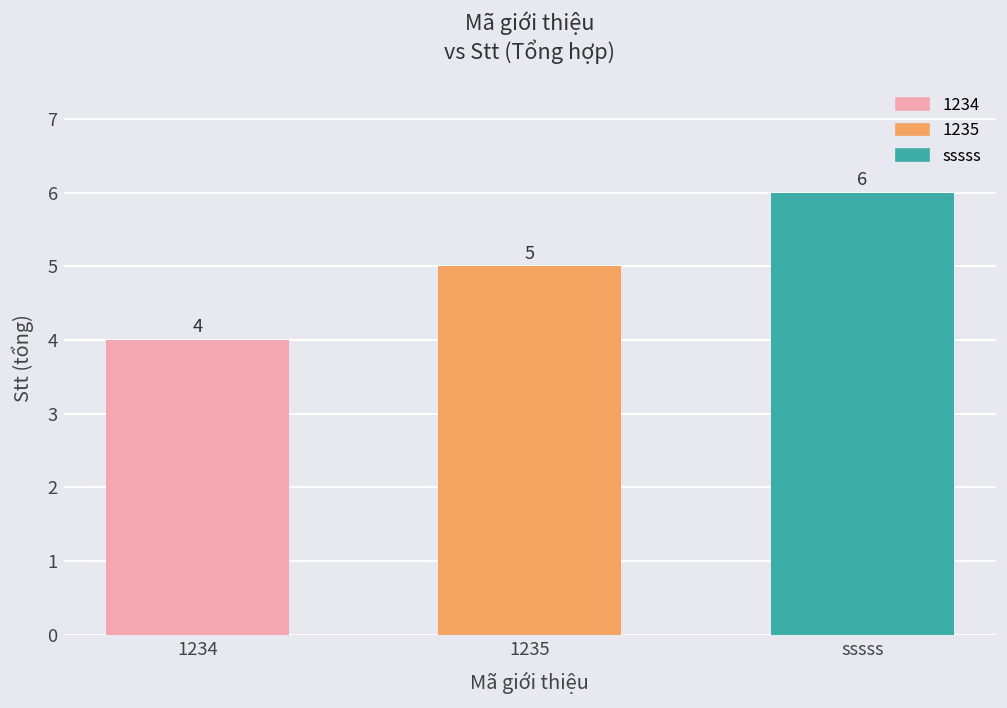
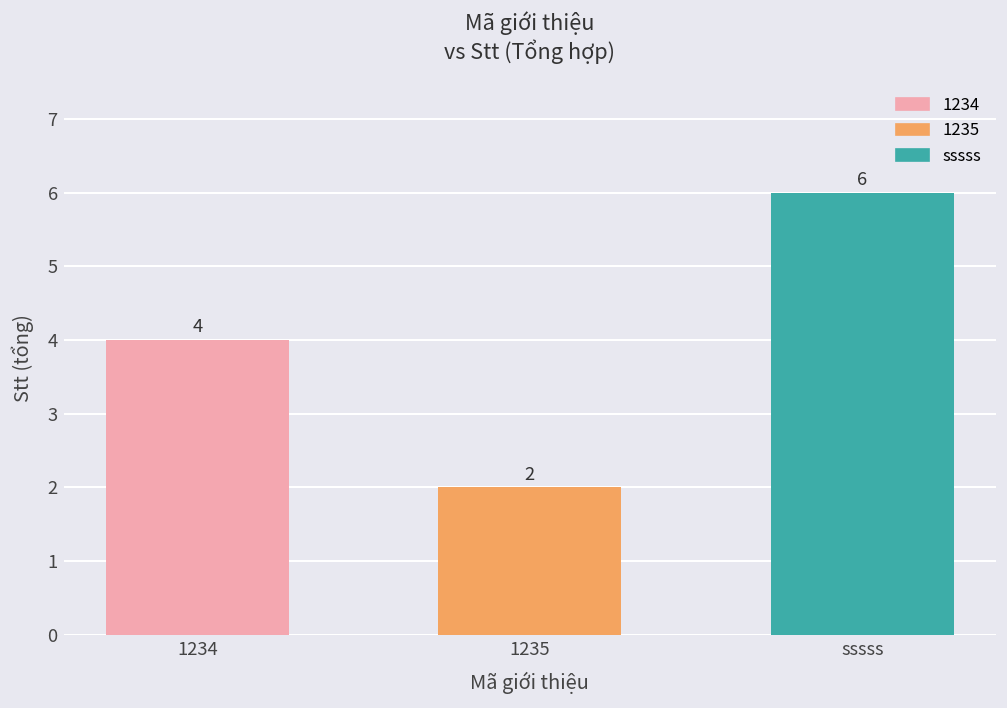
1235: 5 -> 2
